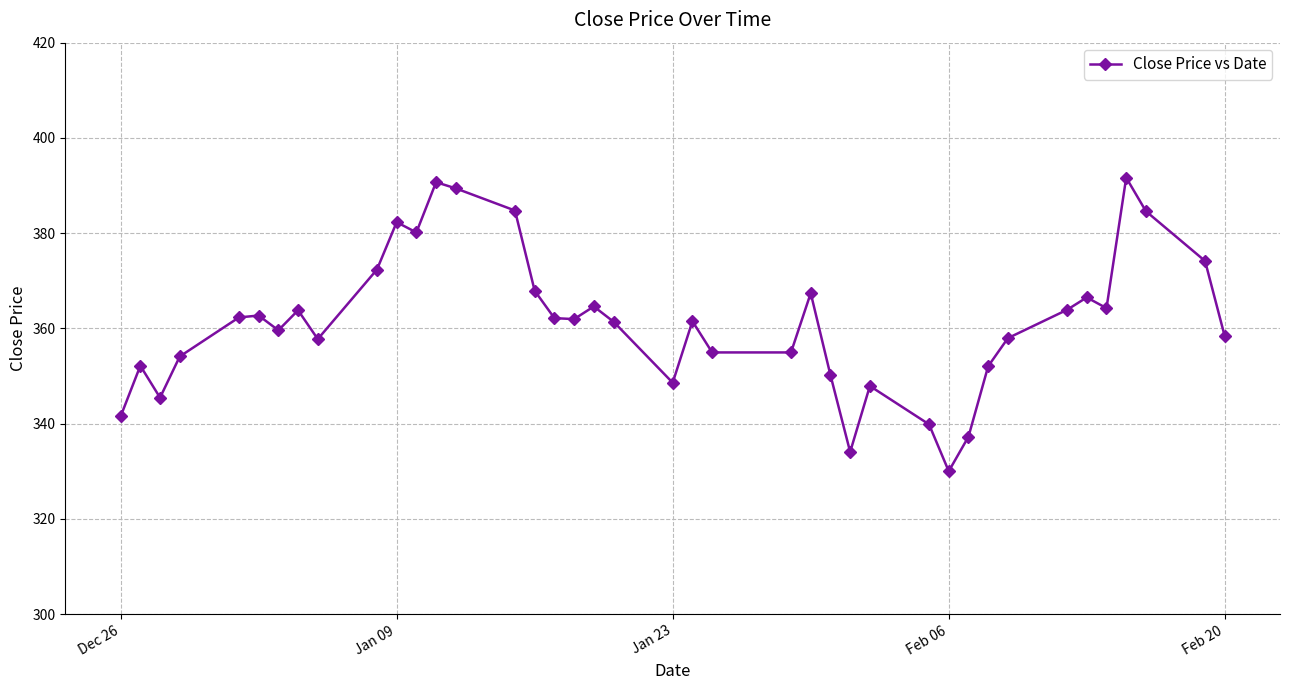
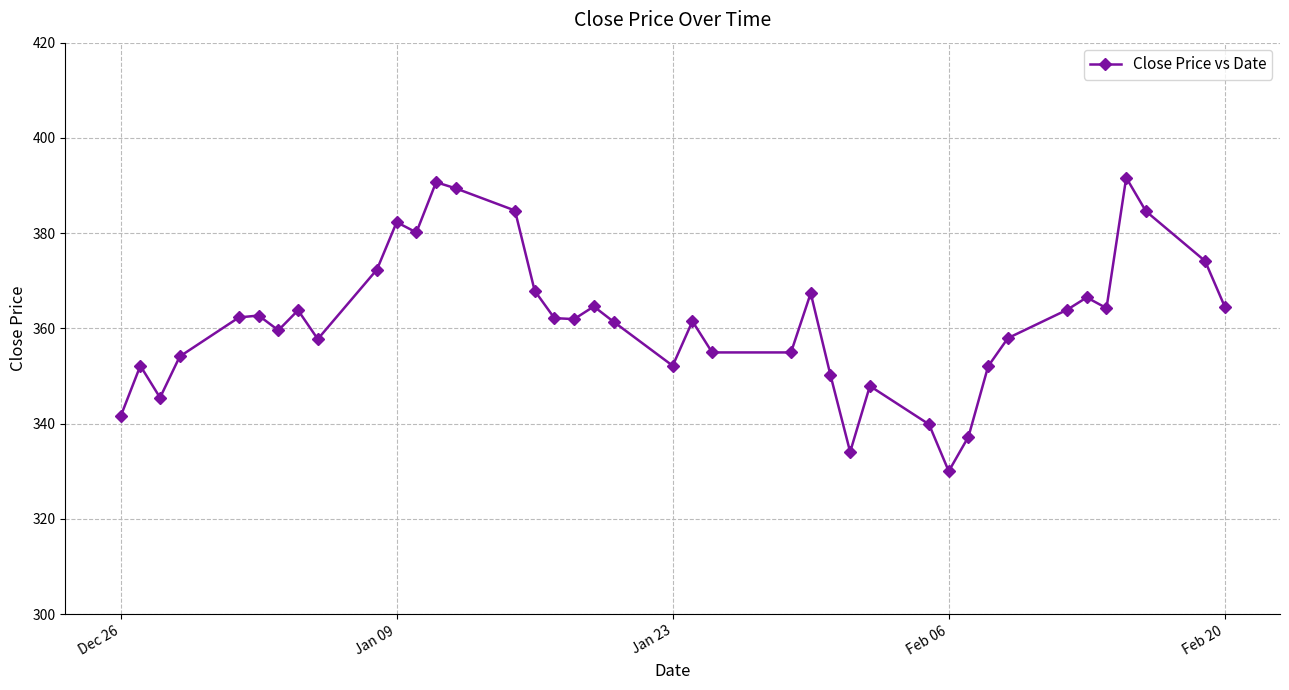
Jan 23: 349 -> 352
Feb 20: 358 -> 365
